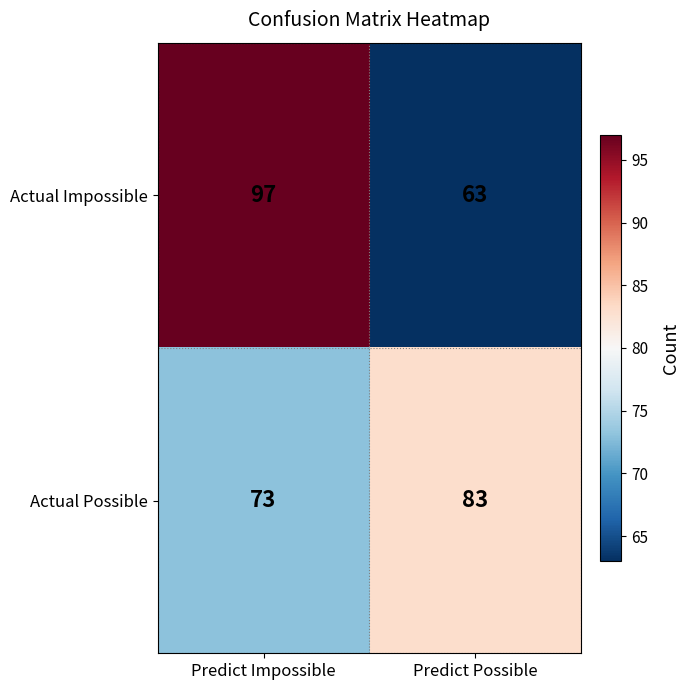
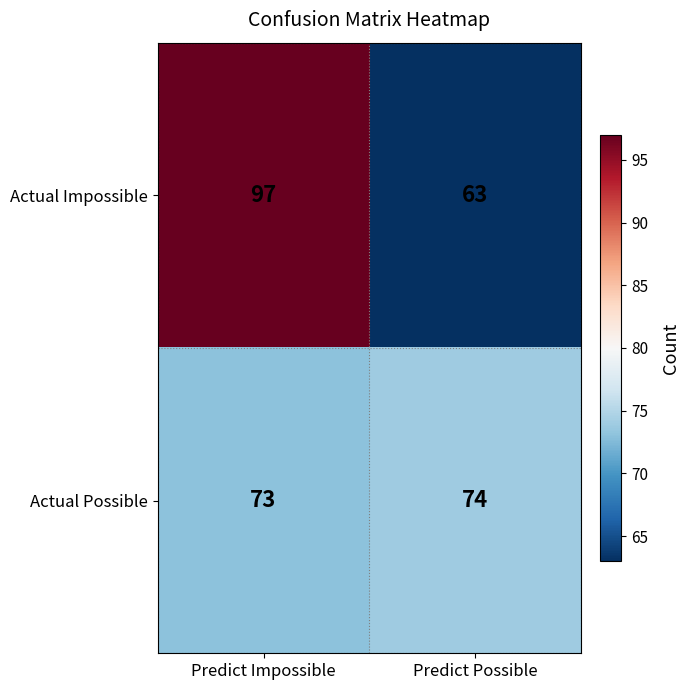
Actual Possible, Predict Possible: 83 -> 74
